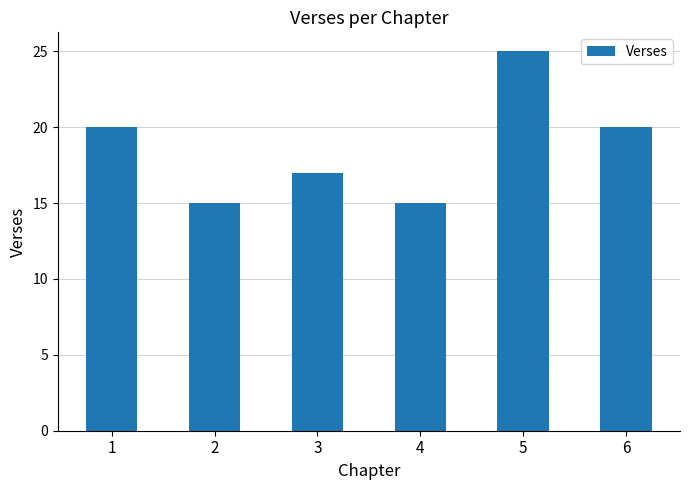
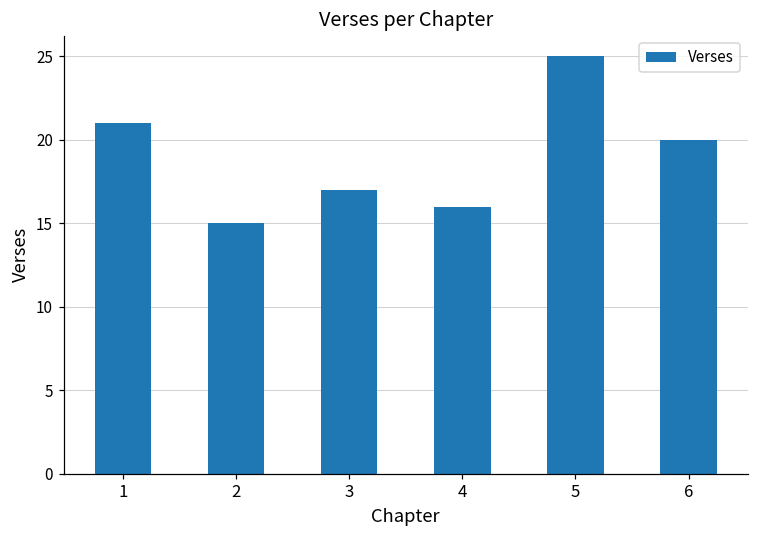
1: 20 -> 21
4: 15 -> 16
